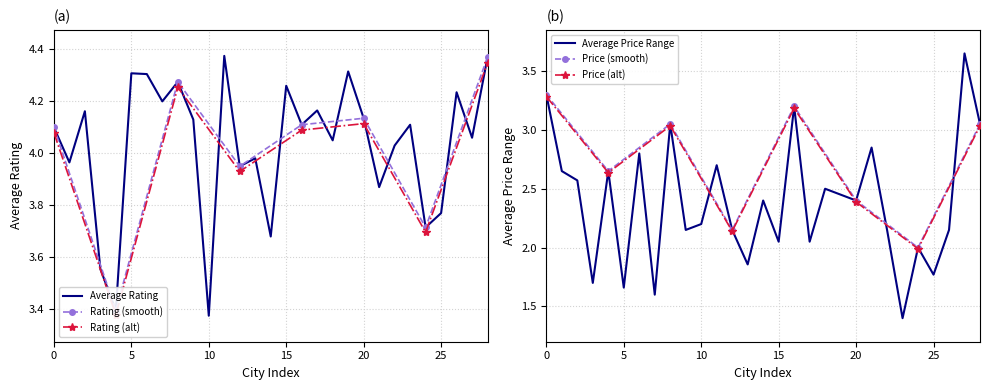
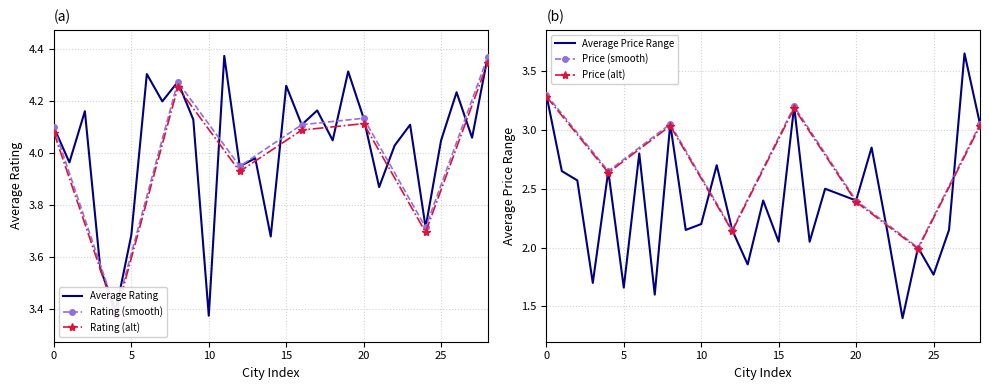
(a), Average Rating, 5: 4.31 -> 3.69
(a), Average Rating, 25: 3.77 -> 4.05
